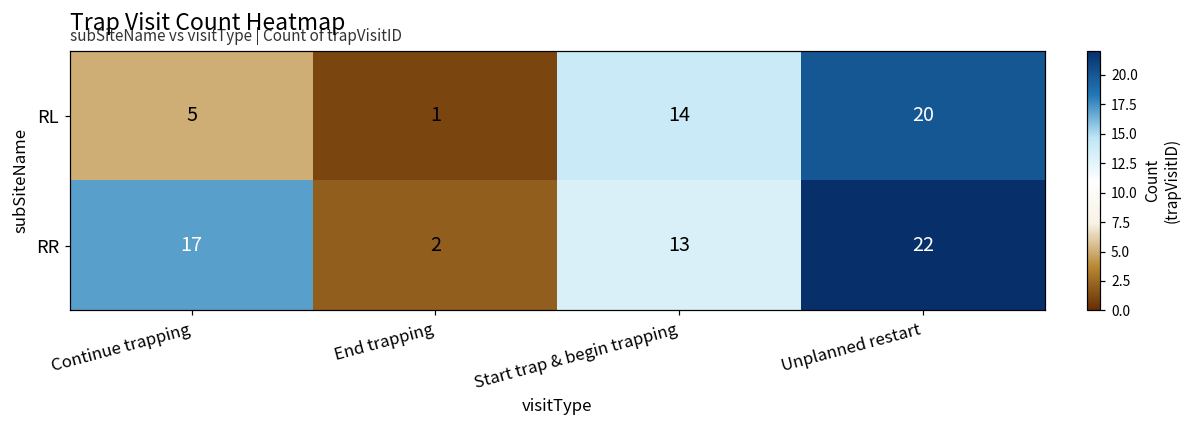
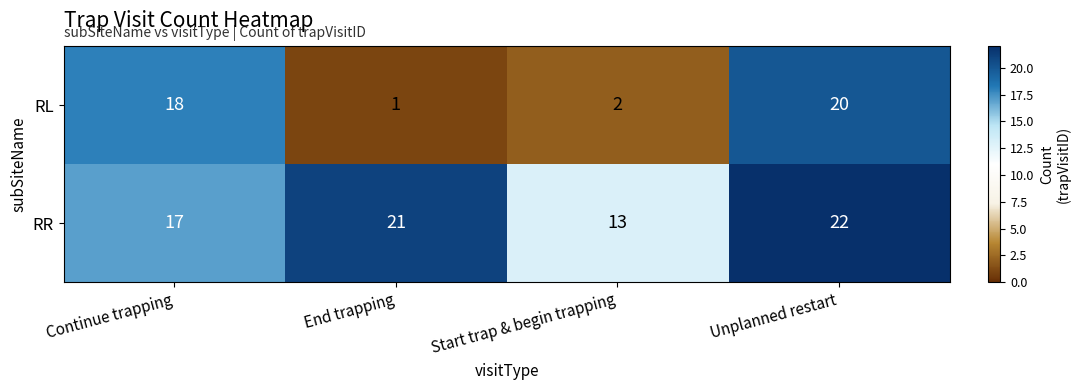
RL, Continue trapping: 5 -> 18
RL, Start trap & begin trapping: 14 -> 2
RR, End trapping: 2 -> 21
